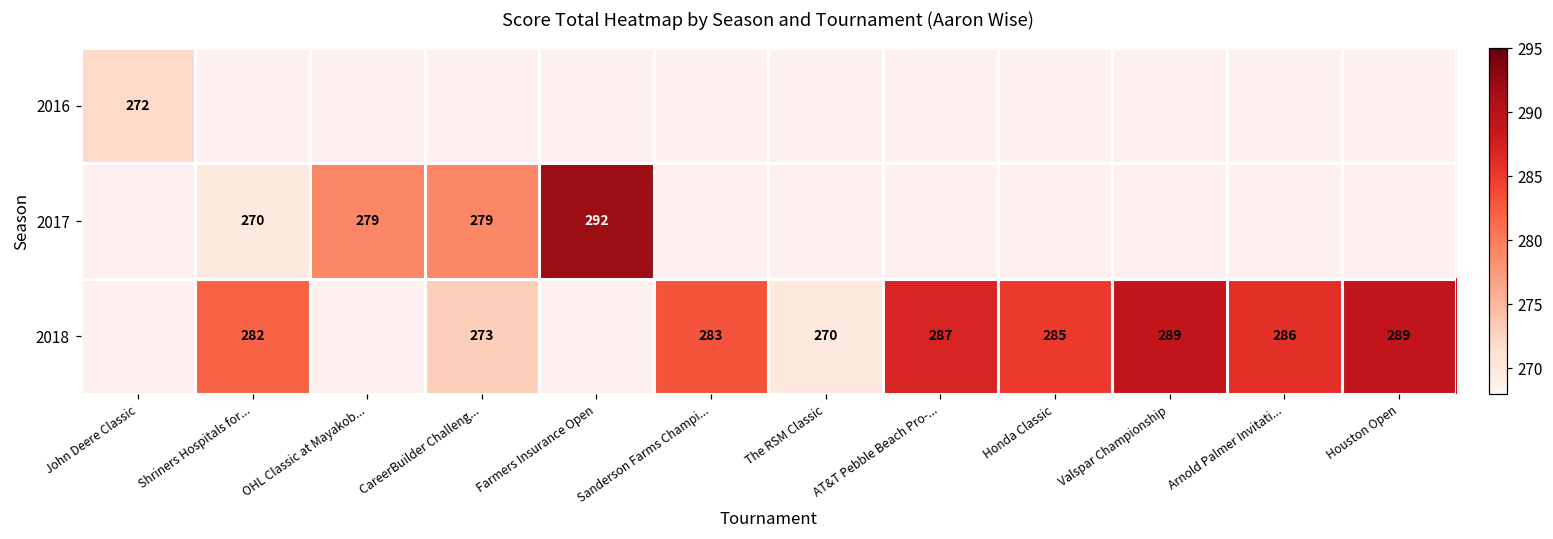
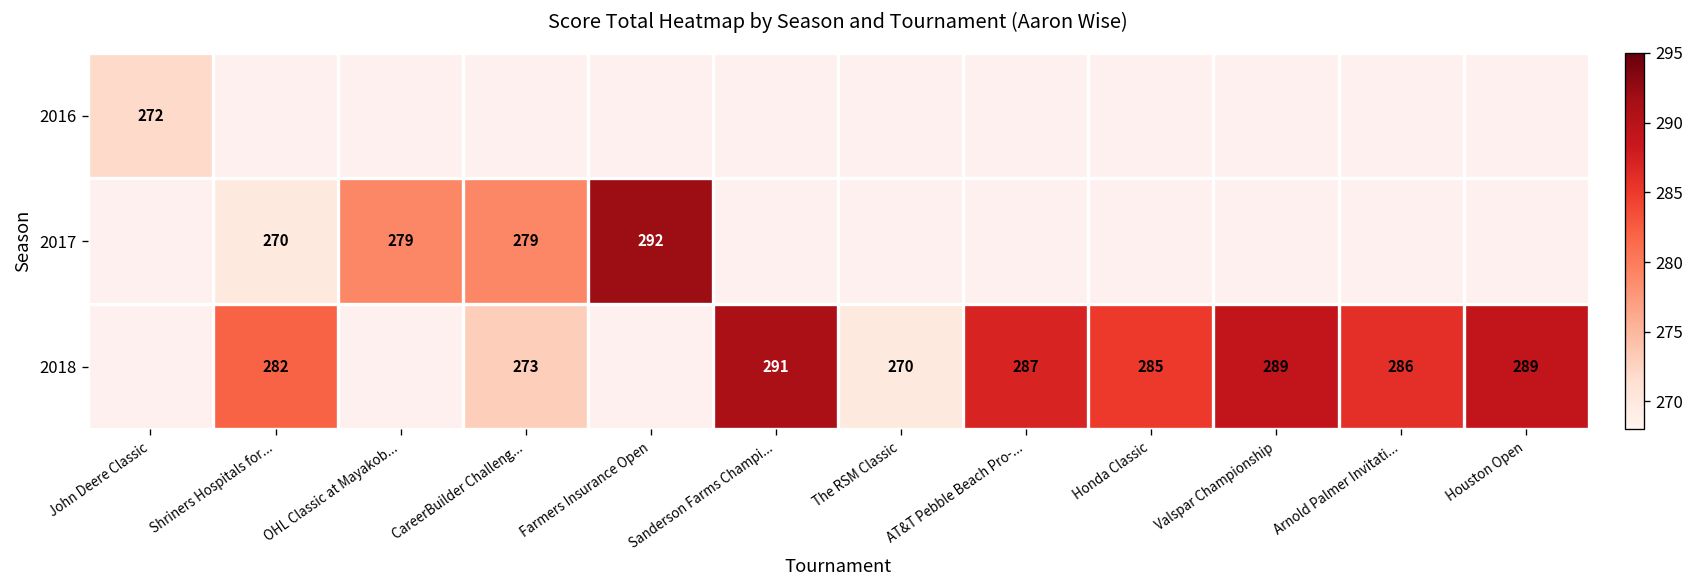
2018, Sanderson Farms Champi...: 283 -> 291
